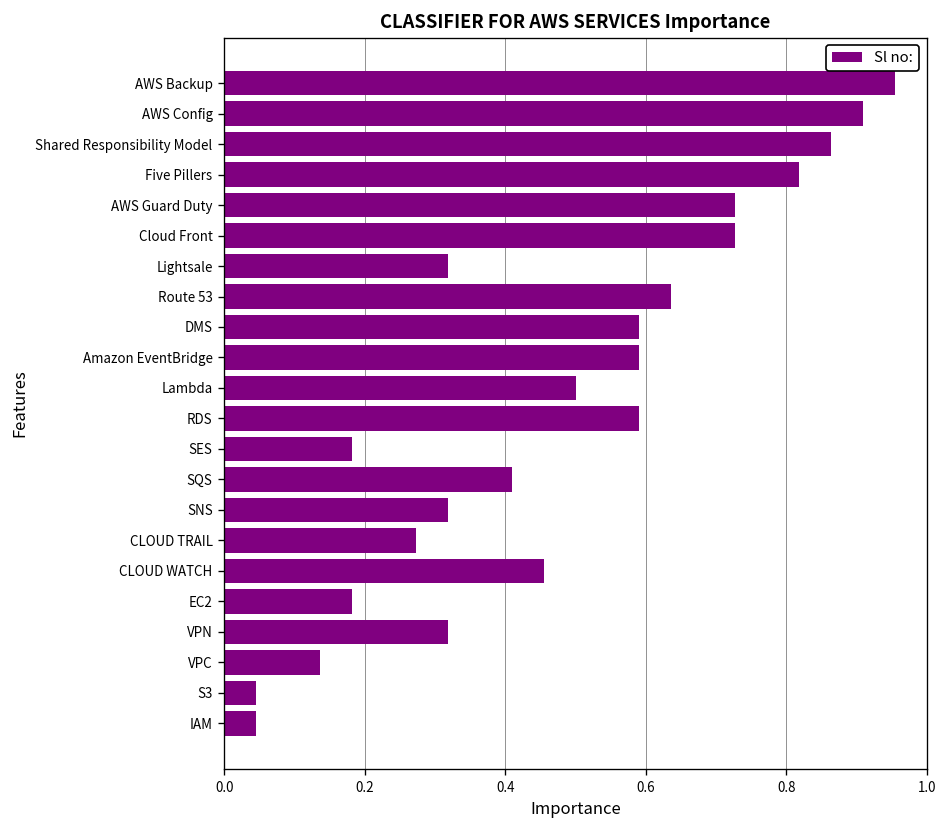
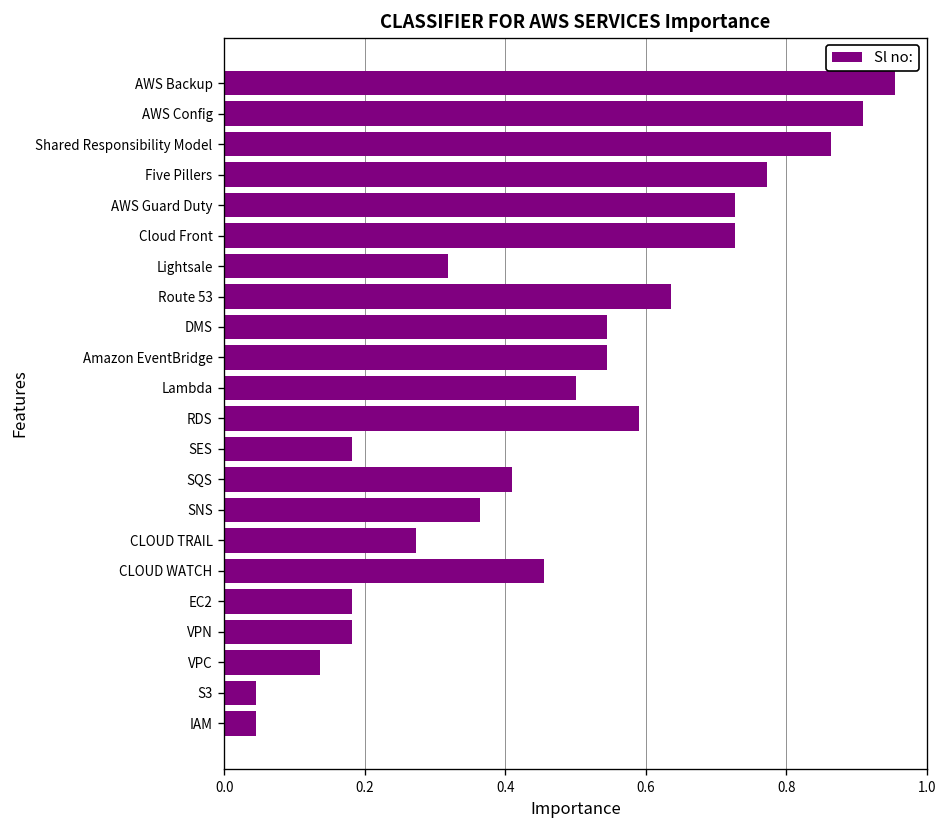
Five Pillers: 0.82 -> 0.77
DMS: 0.59 -> 0.55
Amazon EventBridge: 0.59 -> 0.55
SNS: 0.32 -> 0.36
VPN: 0.32 -> 0.18
